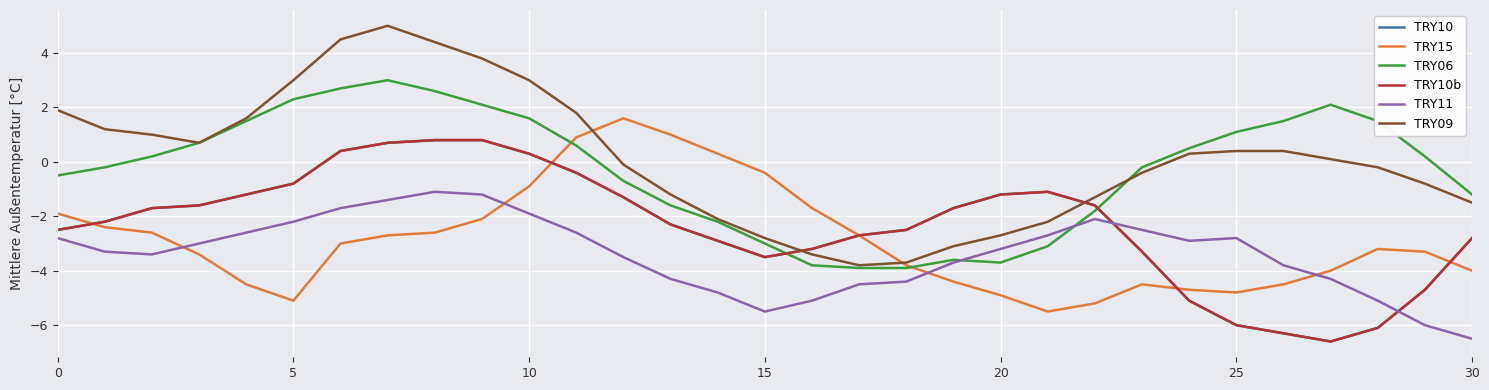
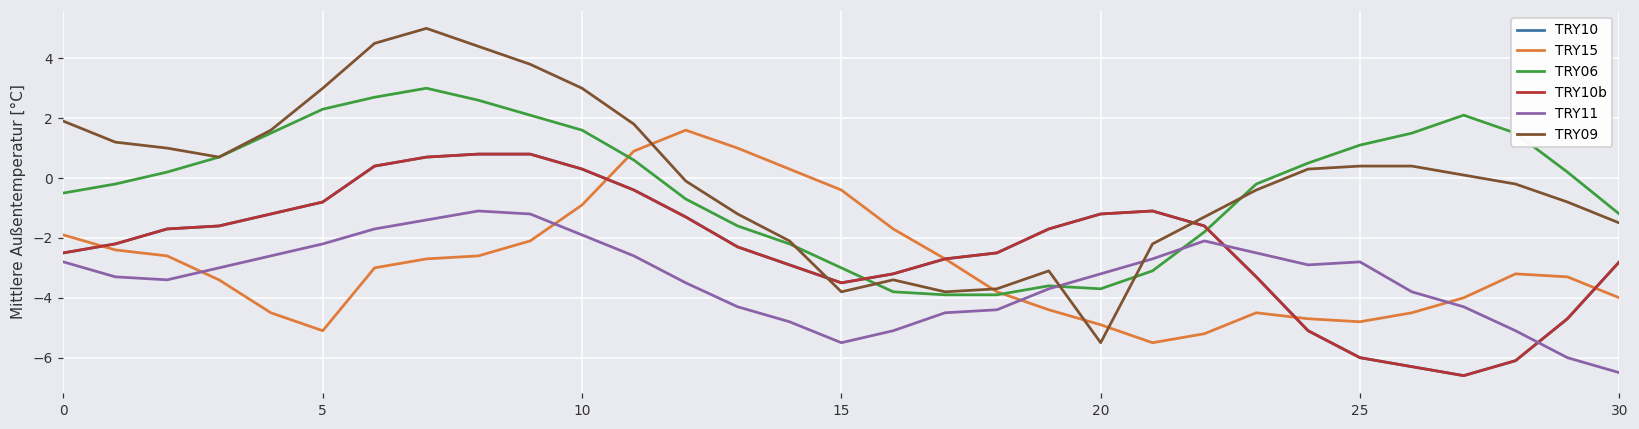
TRY09, 15: -2.8 -> -3.8
TRY09, 20: -2.7 -> -5.5
